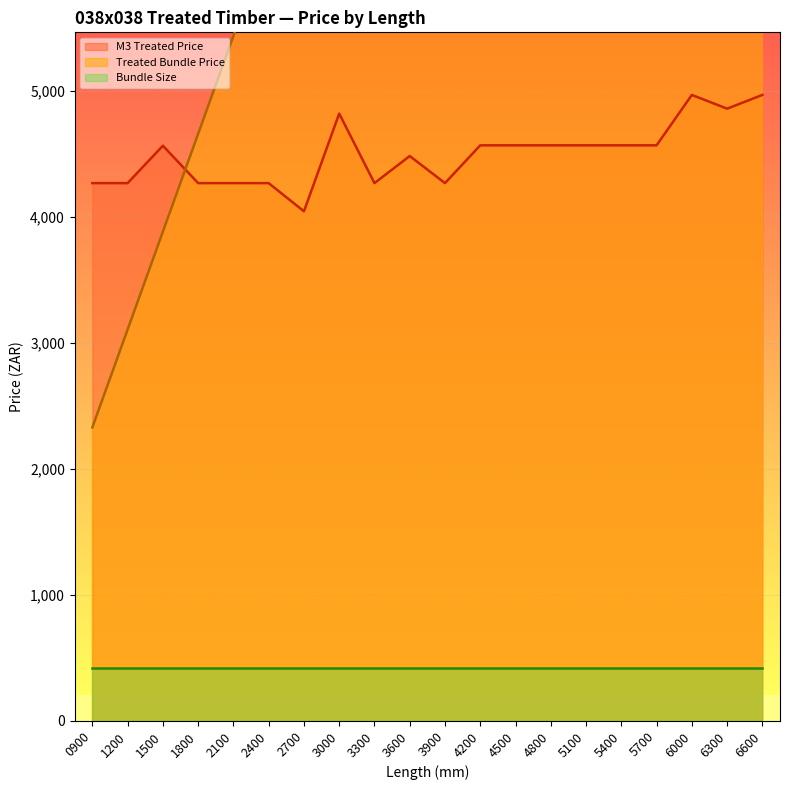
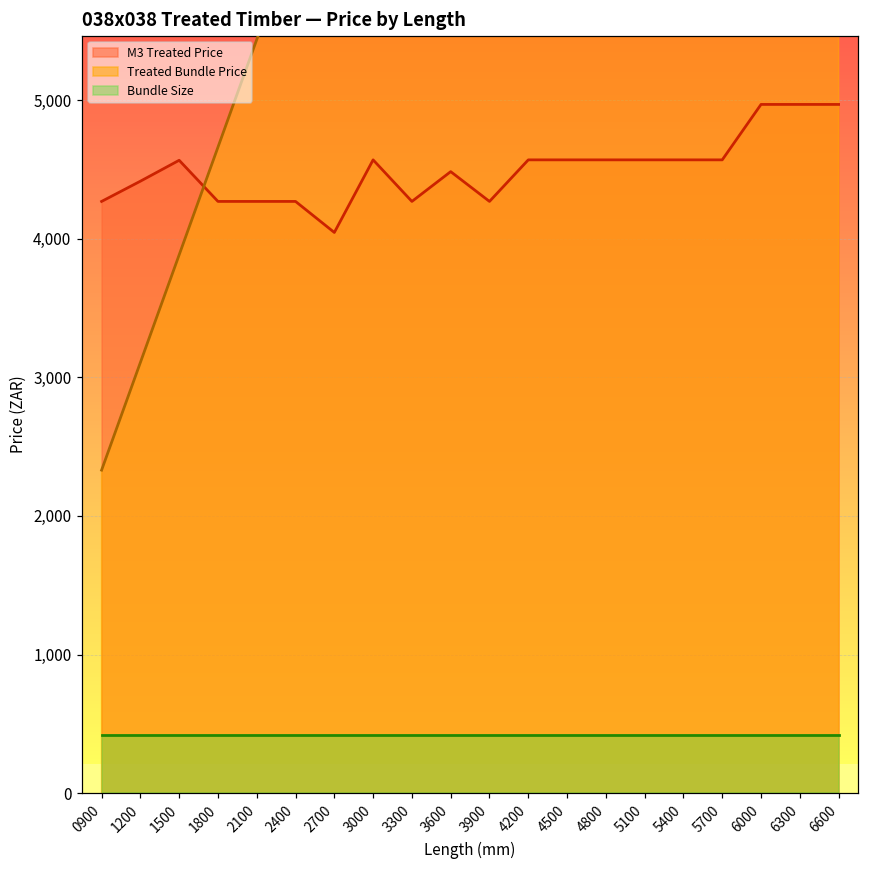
M3 Treated Price, 1200: 4,270 -> 4,420
M3 Treated Price, 3000: 4,820 -> 4,570
M3 Treated Price, 6300: 4,860 -> 4,970
